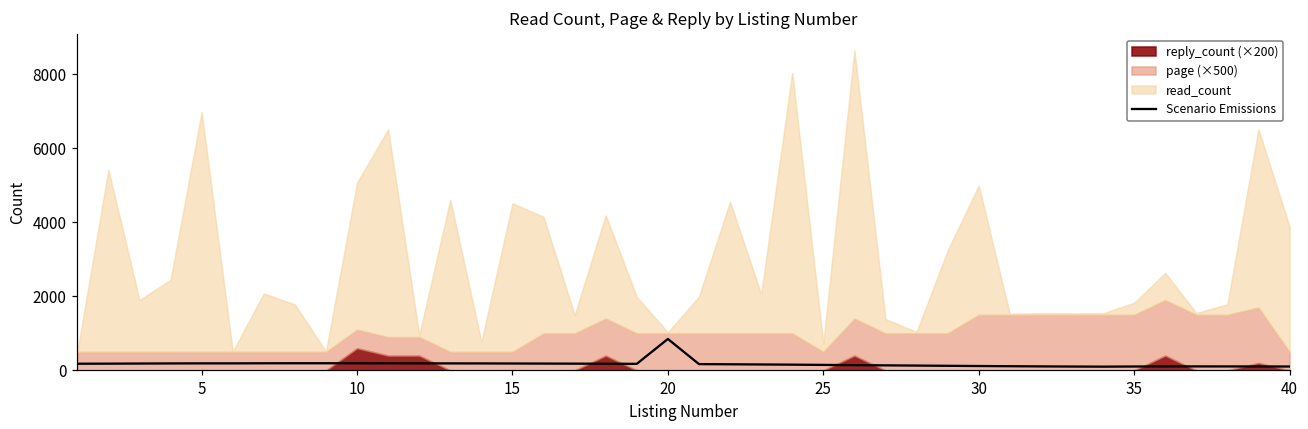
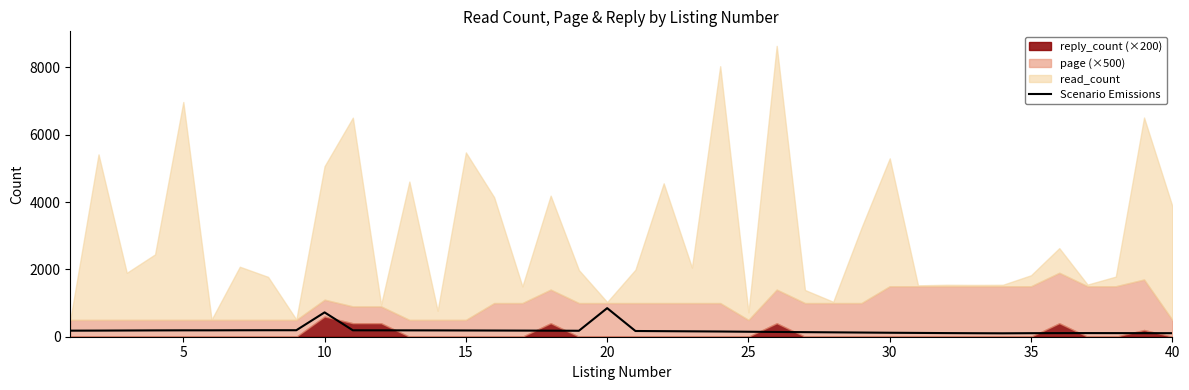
Scenario Emissions, 10: 200 -> 700
read_count, 15: 4000 -> 5000
read_count, 30: 3500 -> 3800
